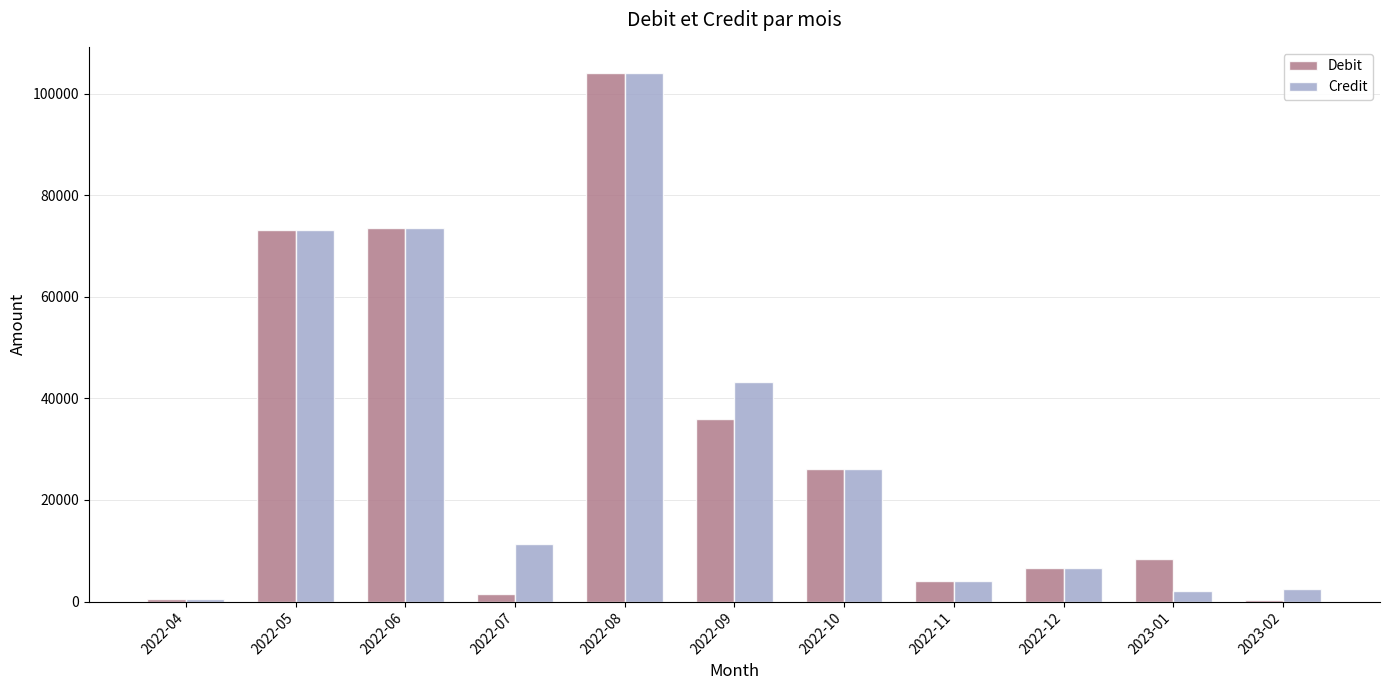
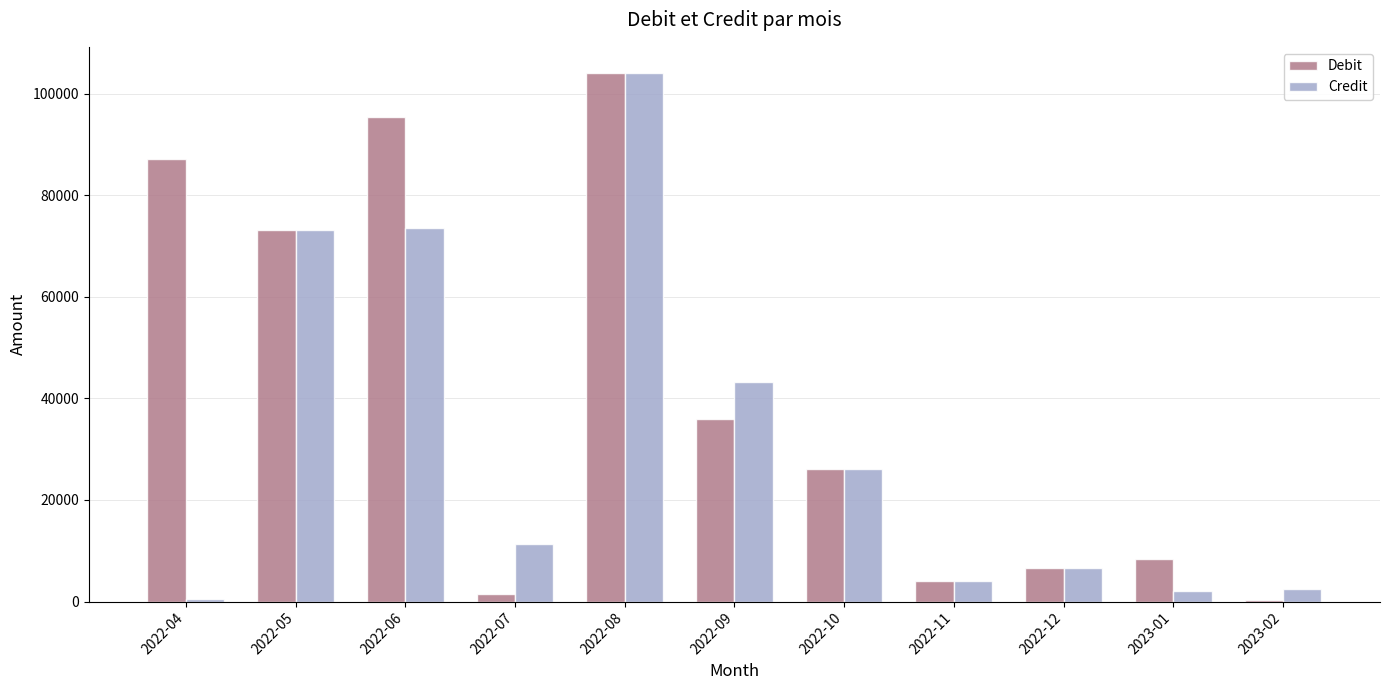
Debit, 2022-04: 1000 -> 87000
Debit, 2022-06: 74000 -> 95000
